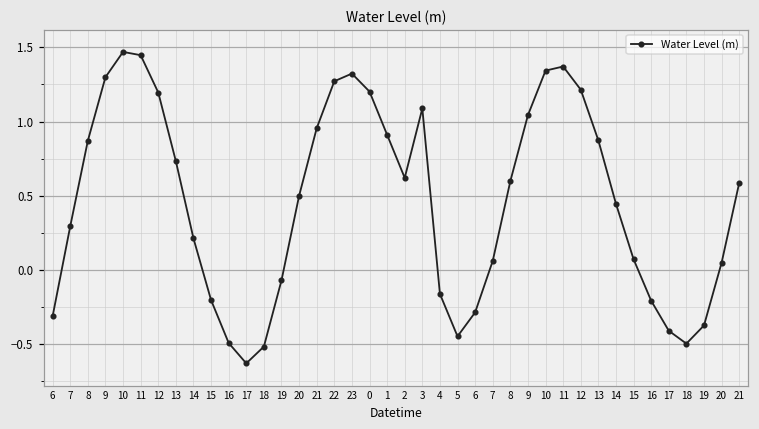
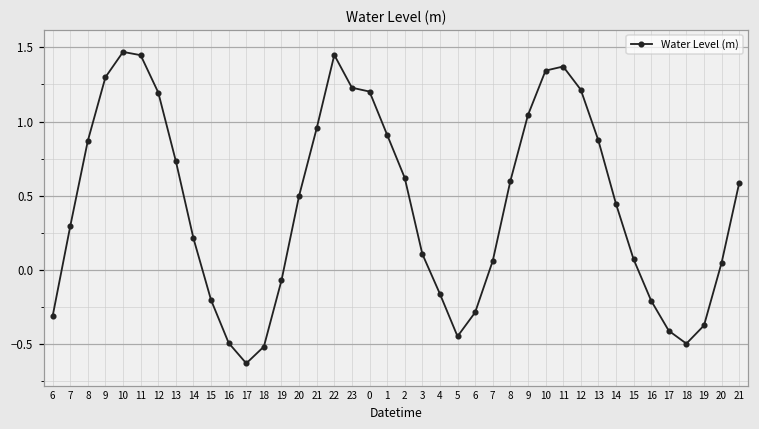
22: 1.27 -> 1.45
23: 1.32 -> 1.23
3: 1.09 -> 0.11
